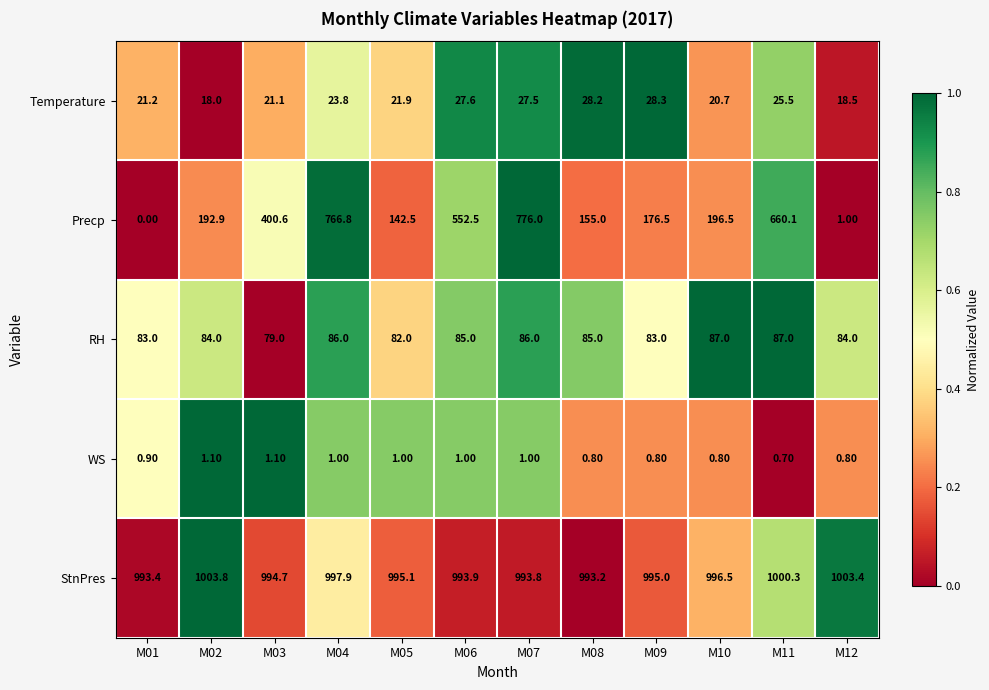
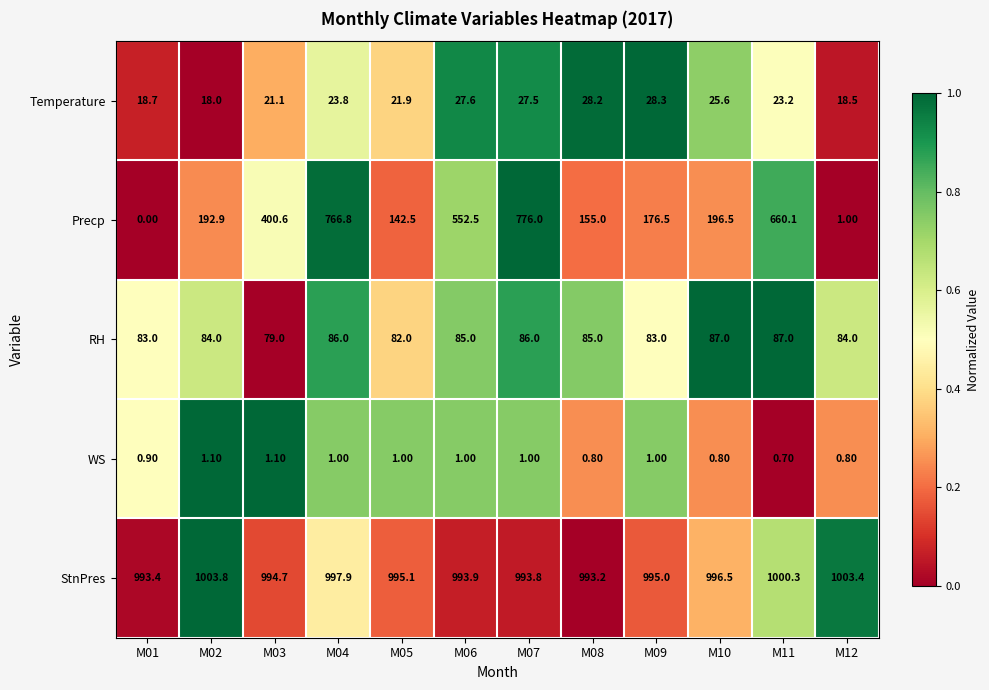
Temperature, M01: 21.2 -> 18.7
Temperature, M10: 20.7 -> 25.6
Temperature, M11: 25.5 -> 23.2
WS, M09: 0.80 -> 1.00
